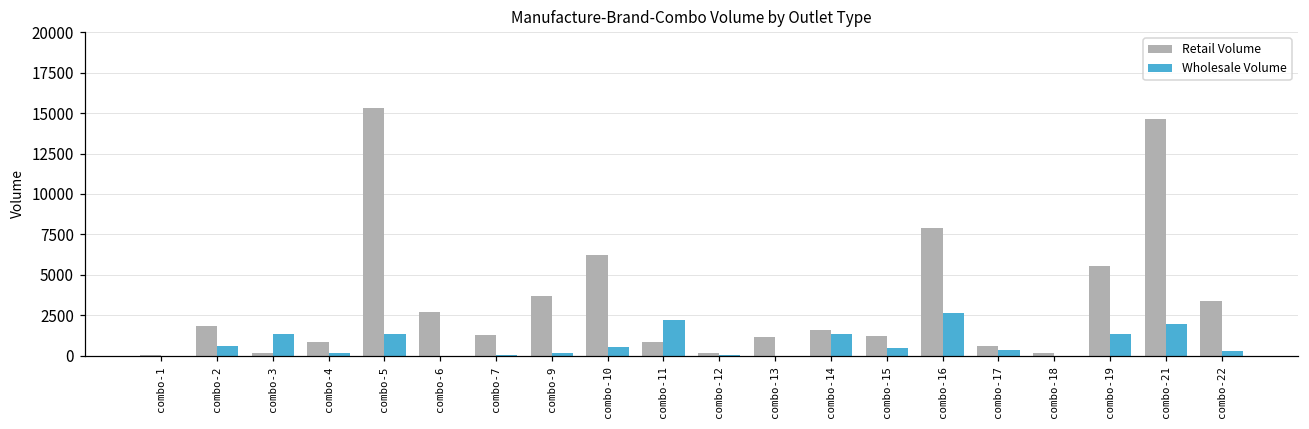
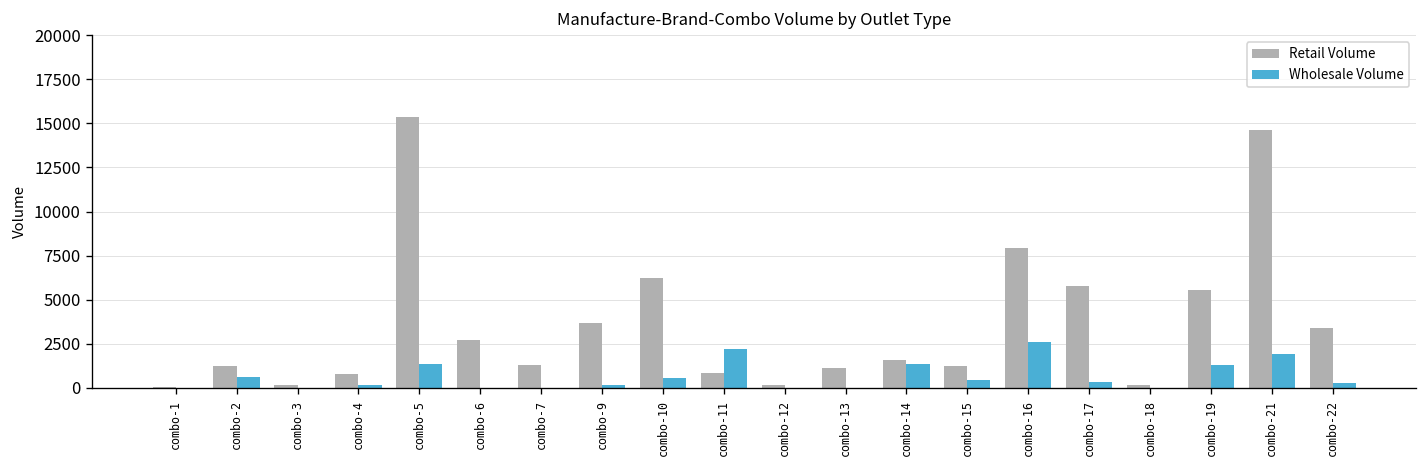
Retail Volume, combo-2: 1900 -> 1200
Wholesale Volume, combo-3: 1300 -> 0
Retail Volume, combo-17: 600 -> 5800
